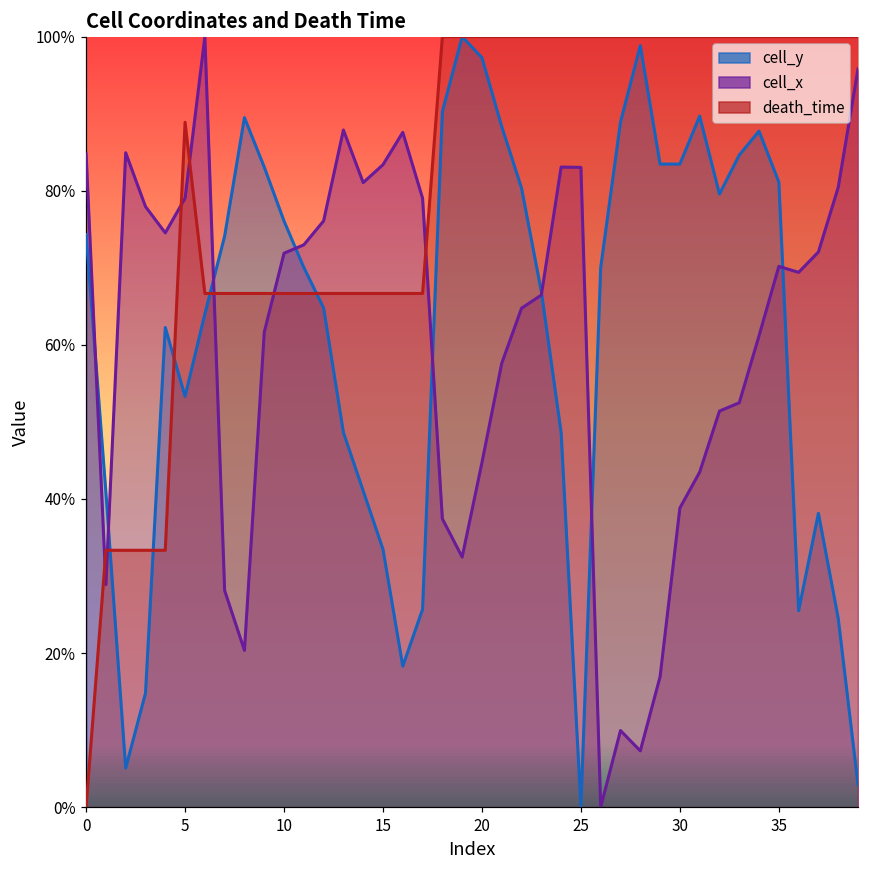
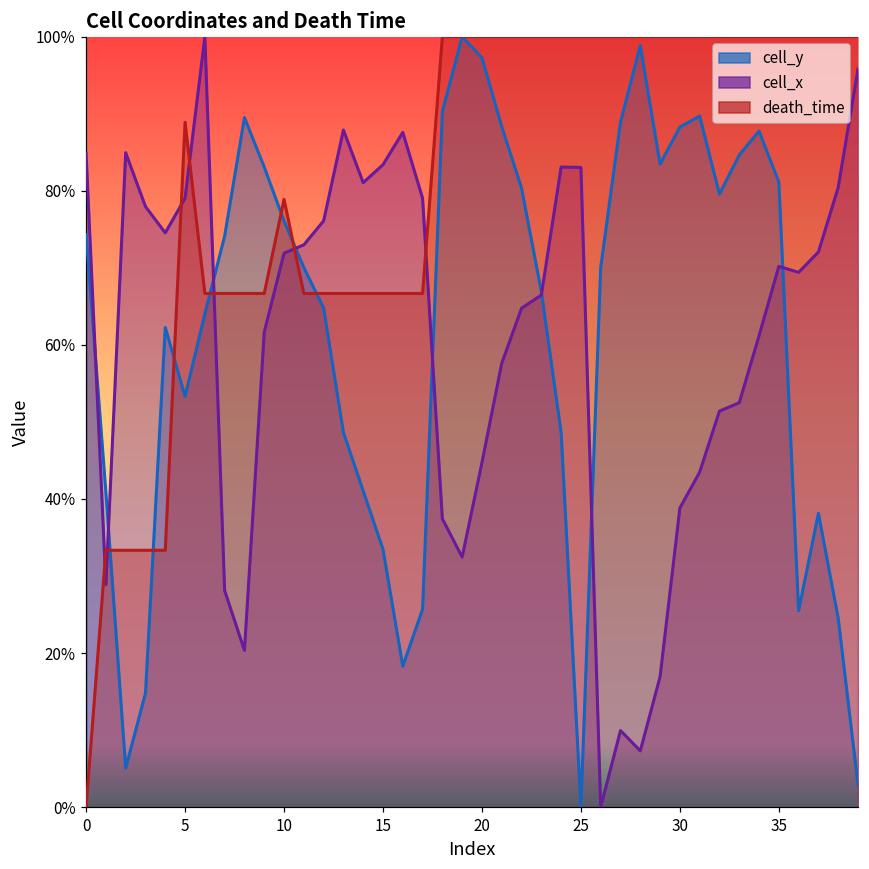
death_time, 10: 67% -> 79%
cell_y, 30: 83% -> 88%
